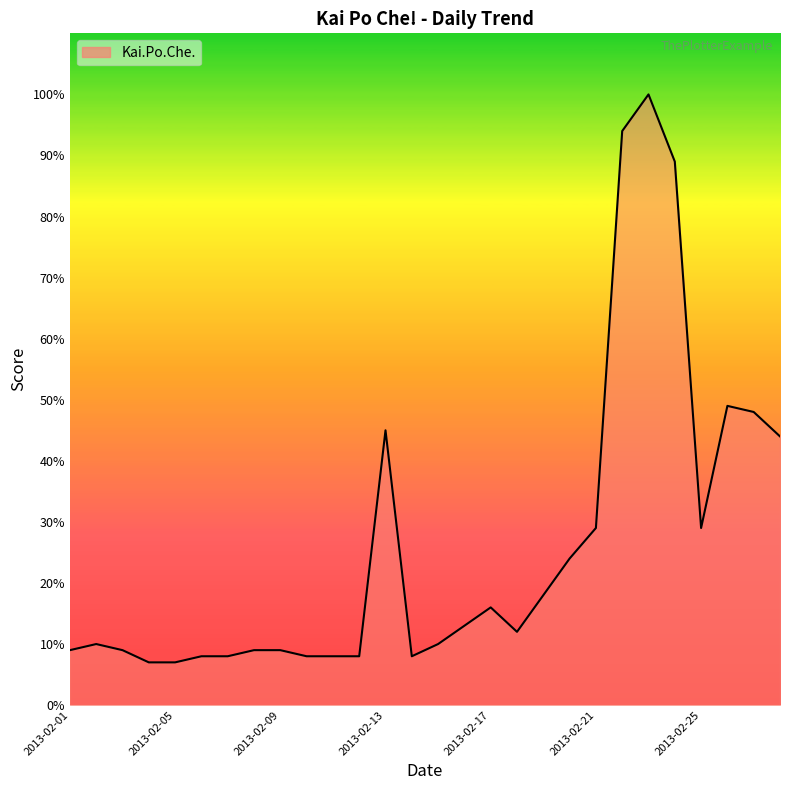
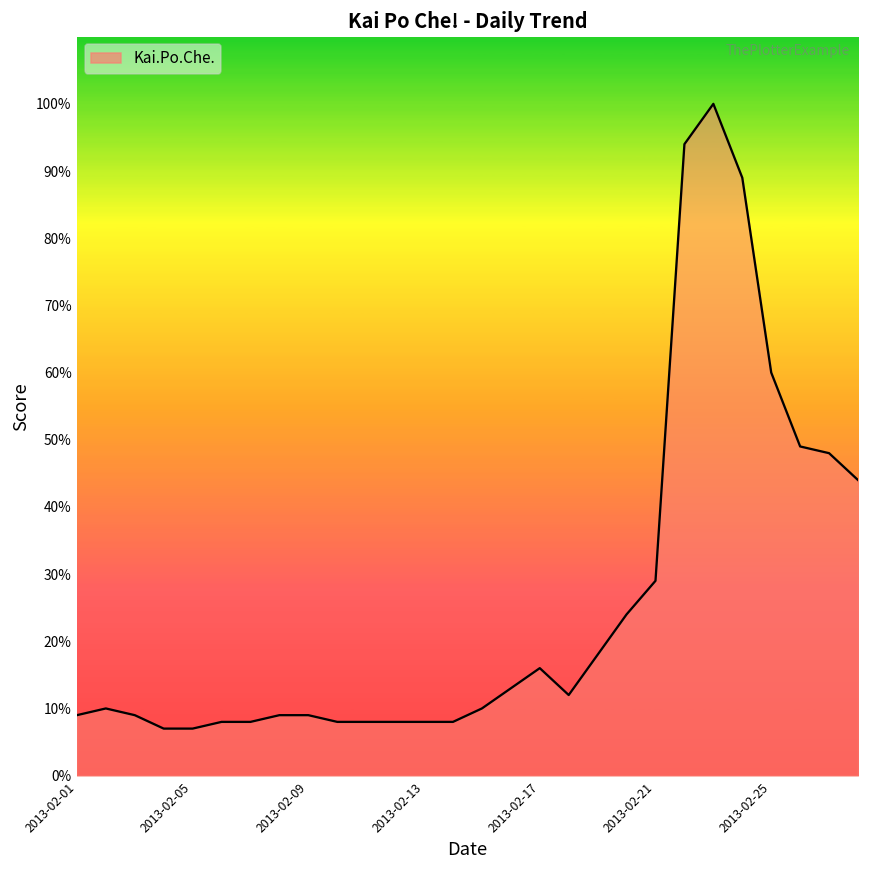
2013-02-13: 45% -> 8%
2013-02-25: 29% -> 60%
